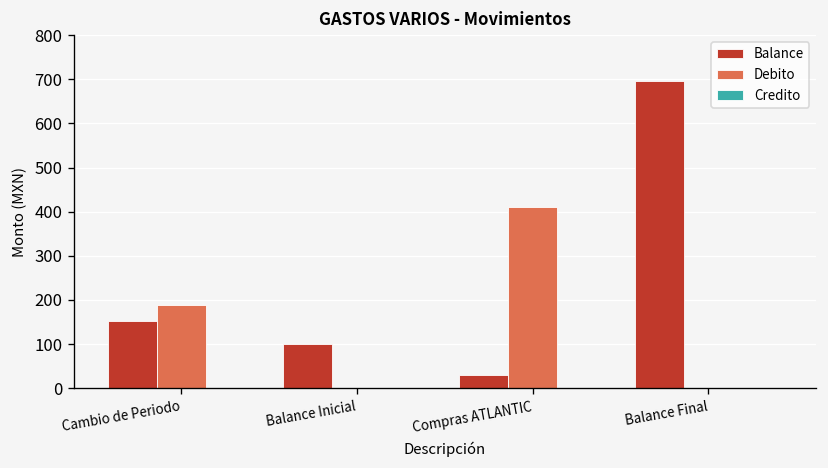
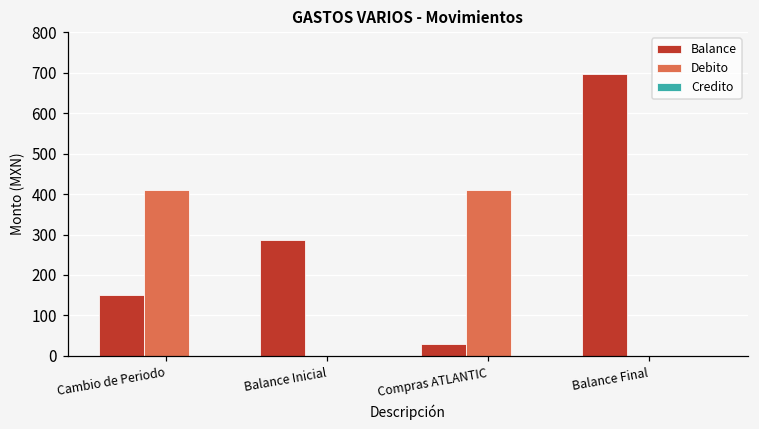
Debito, Cambio de Periodo: 190 -> 410
Balance, Balance Inicial: 100 -> 290
